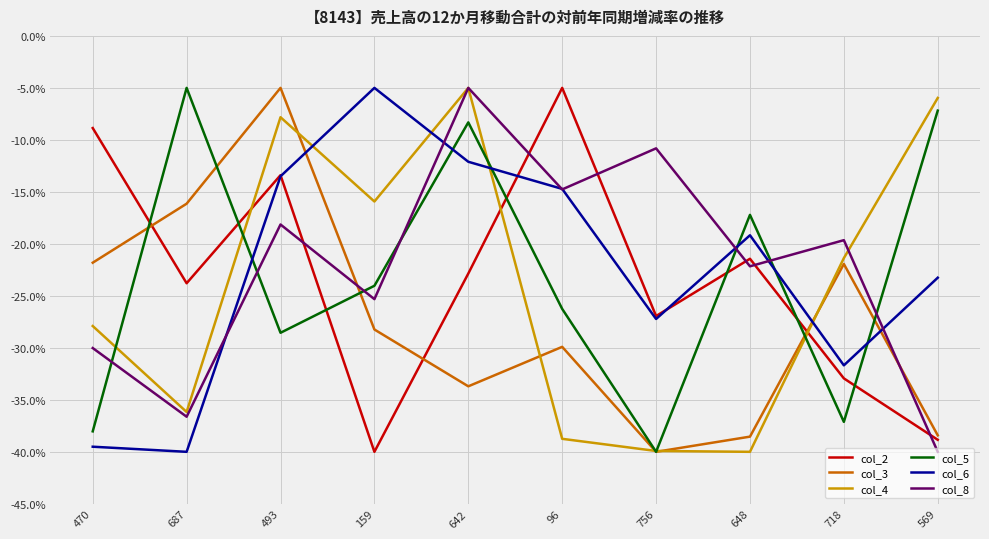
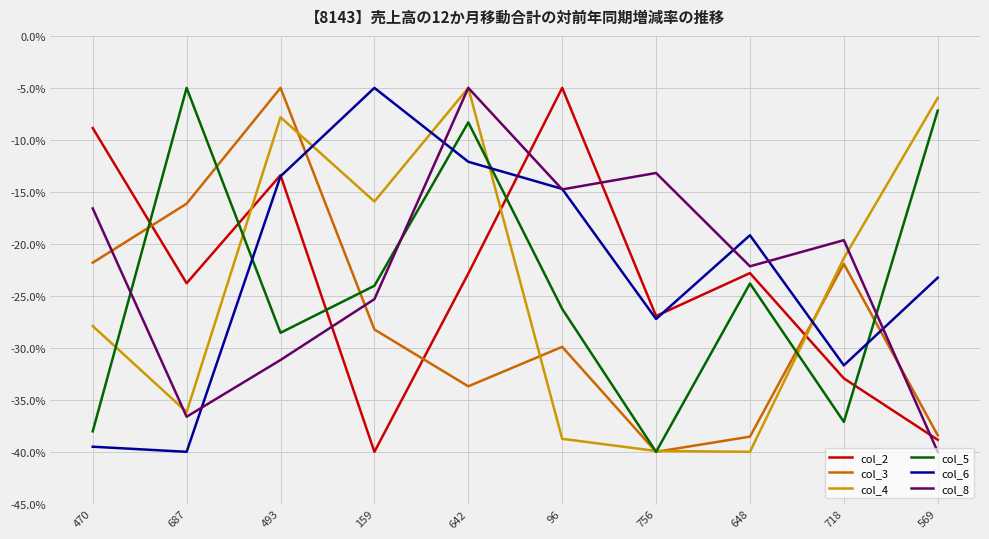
col_8, 470: -30.0% -> -16.6%
col_8, 493: -18.1% -> -31.2%
col_8, 756: -10.8% -> -13.2%
col_2, 648: -21.4% -> -22.8%
col_5, 648: -17.2% -> -23.8%
